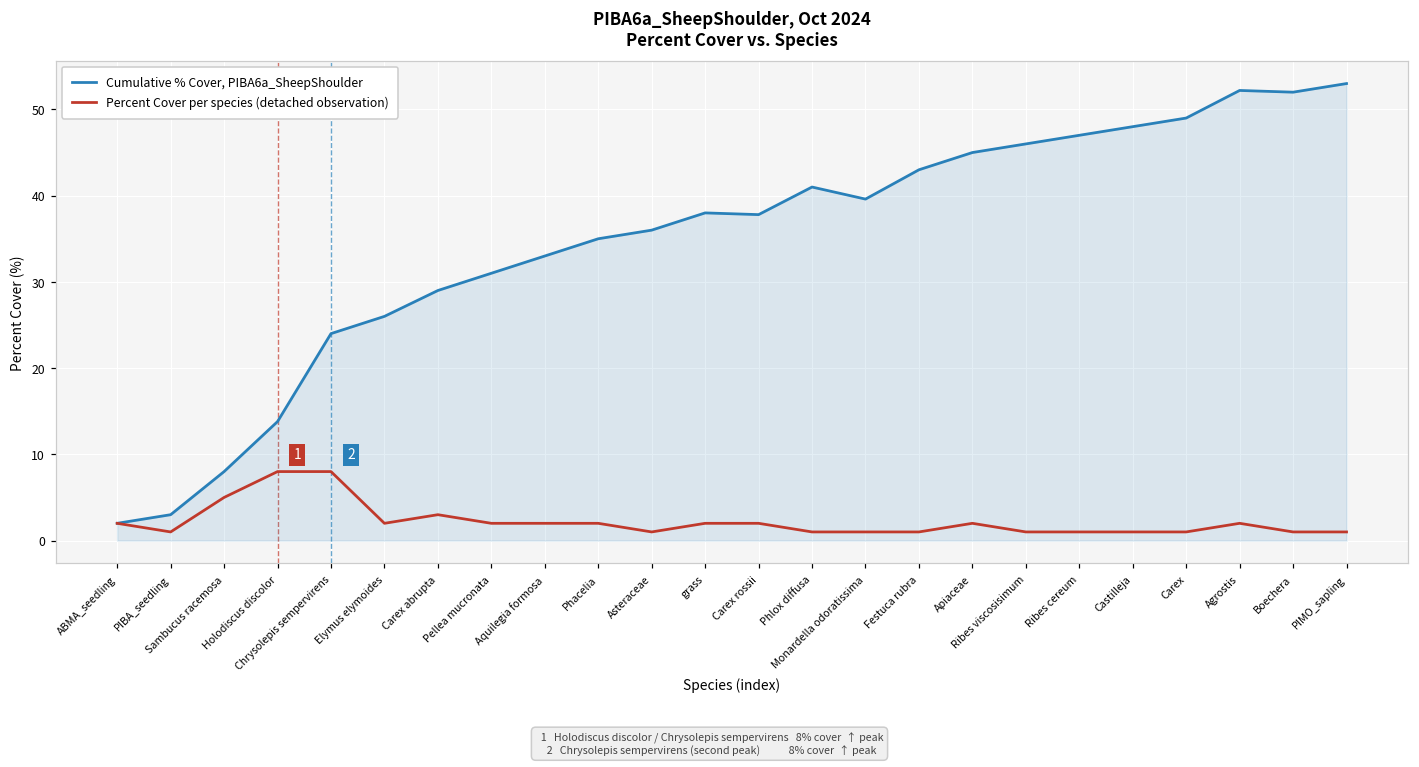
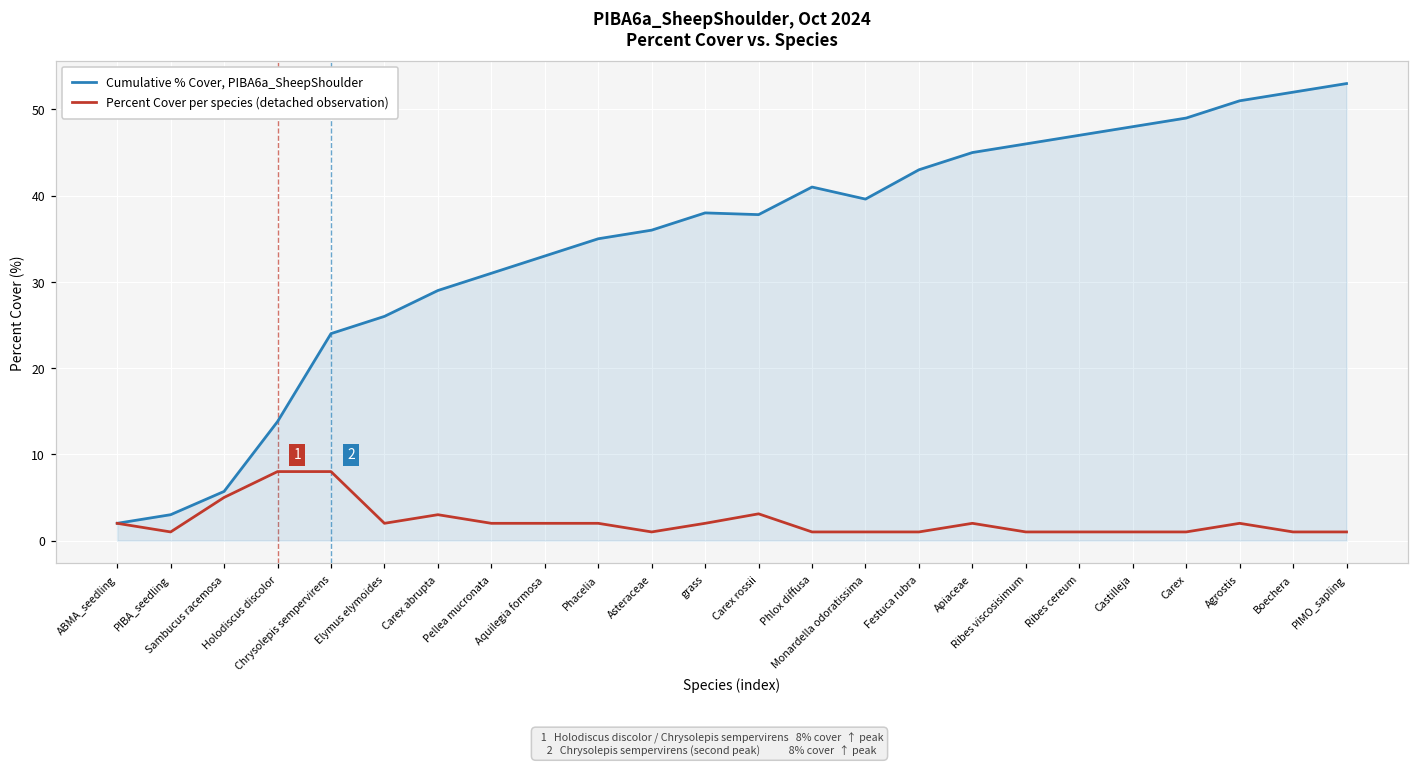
Cumulative % Cover, PIBA6a_SheepShoulder, Sambucus racemosa: 8 -> 6
Percent Cover per species (detached observation), Carex rossii: 2 -> 3
Cumulative % Cover, PIBA6a_SheepShoulder, Agrostis: 52 -> 51
